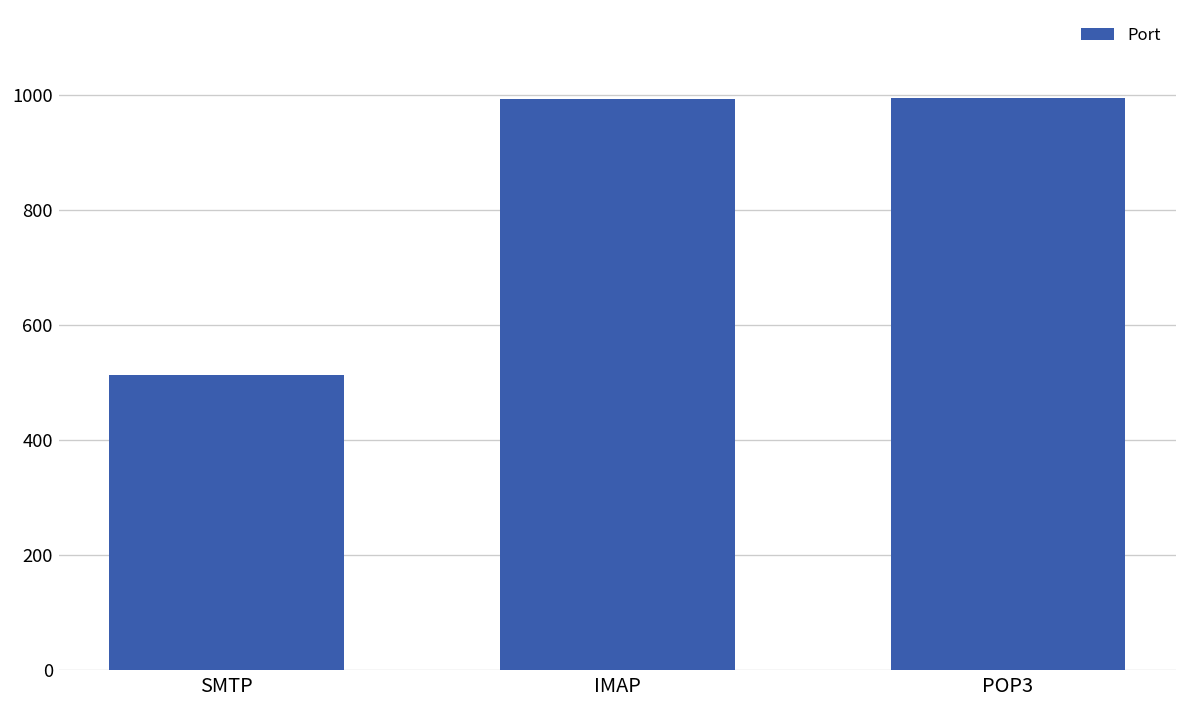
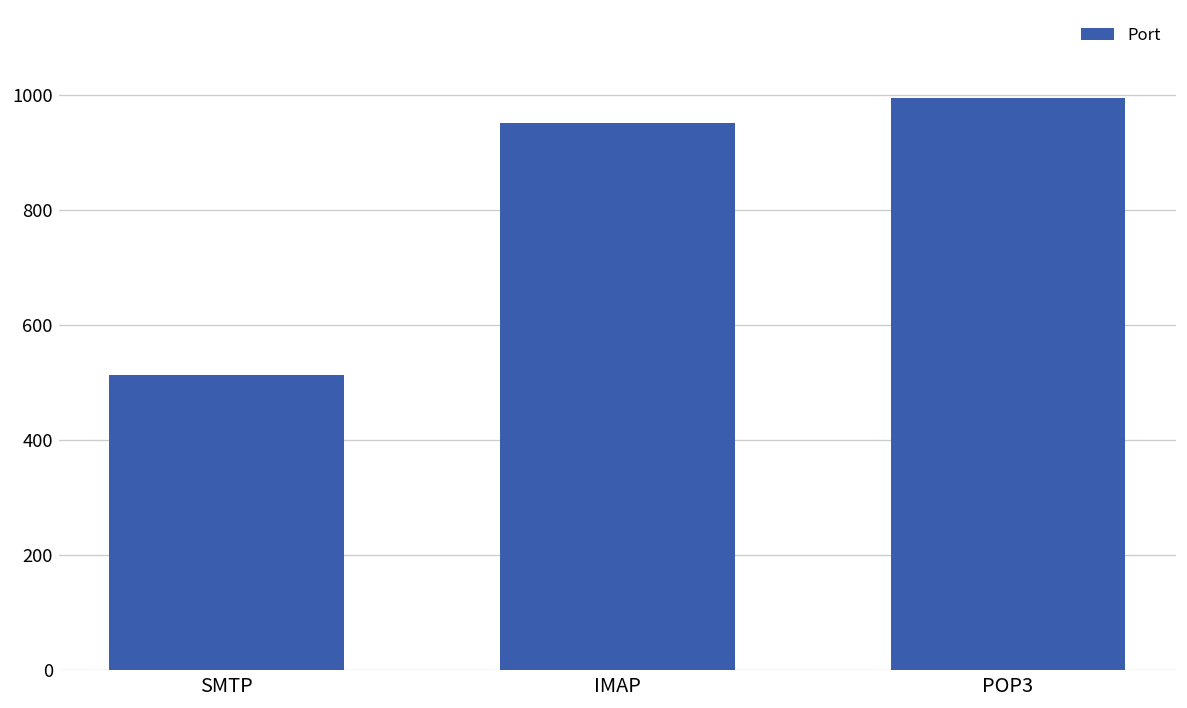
IMAP: 990 -> 950
